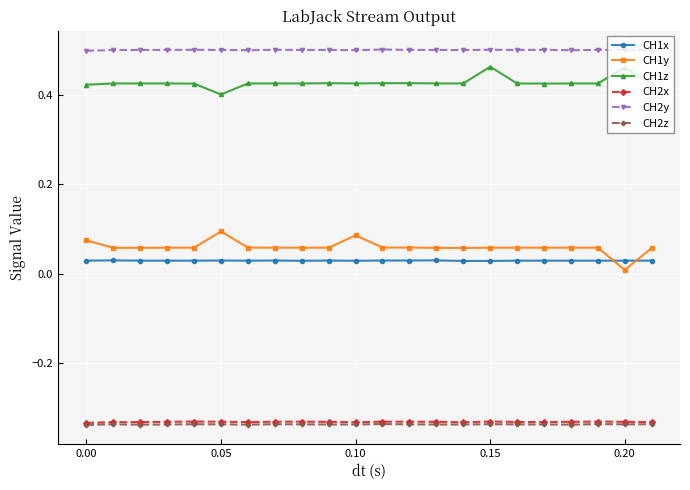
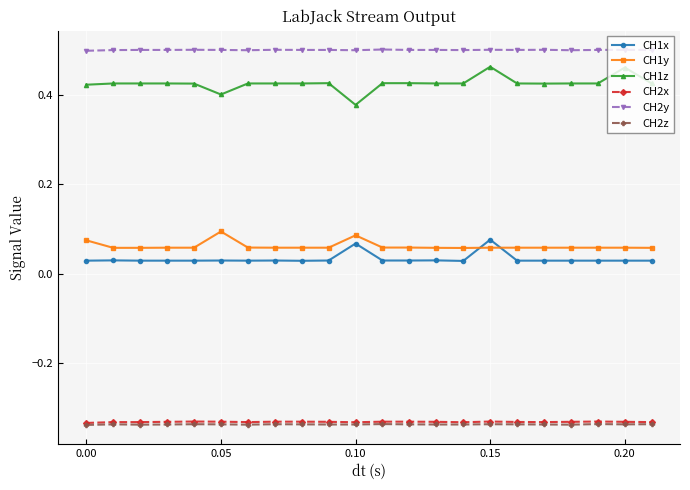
CH1x, 0.10: 0.03 -> 0.07
CH1z, 0.10: 0.43 -> 0.38
CH1x, 0.15: 0.03 -> 0.08
CH1y, 0.20: 0.01 -> 0.06
